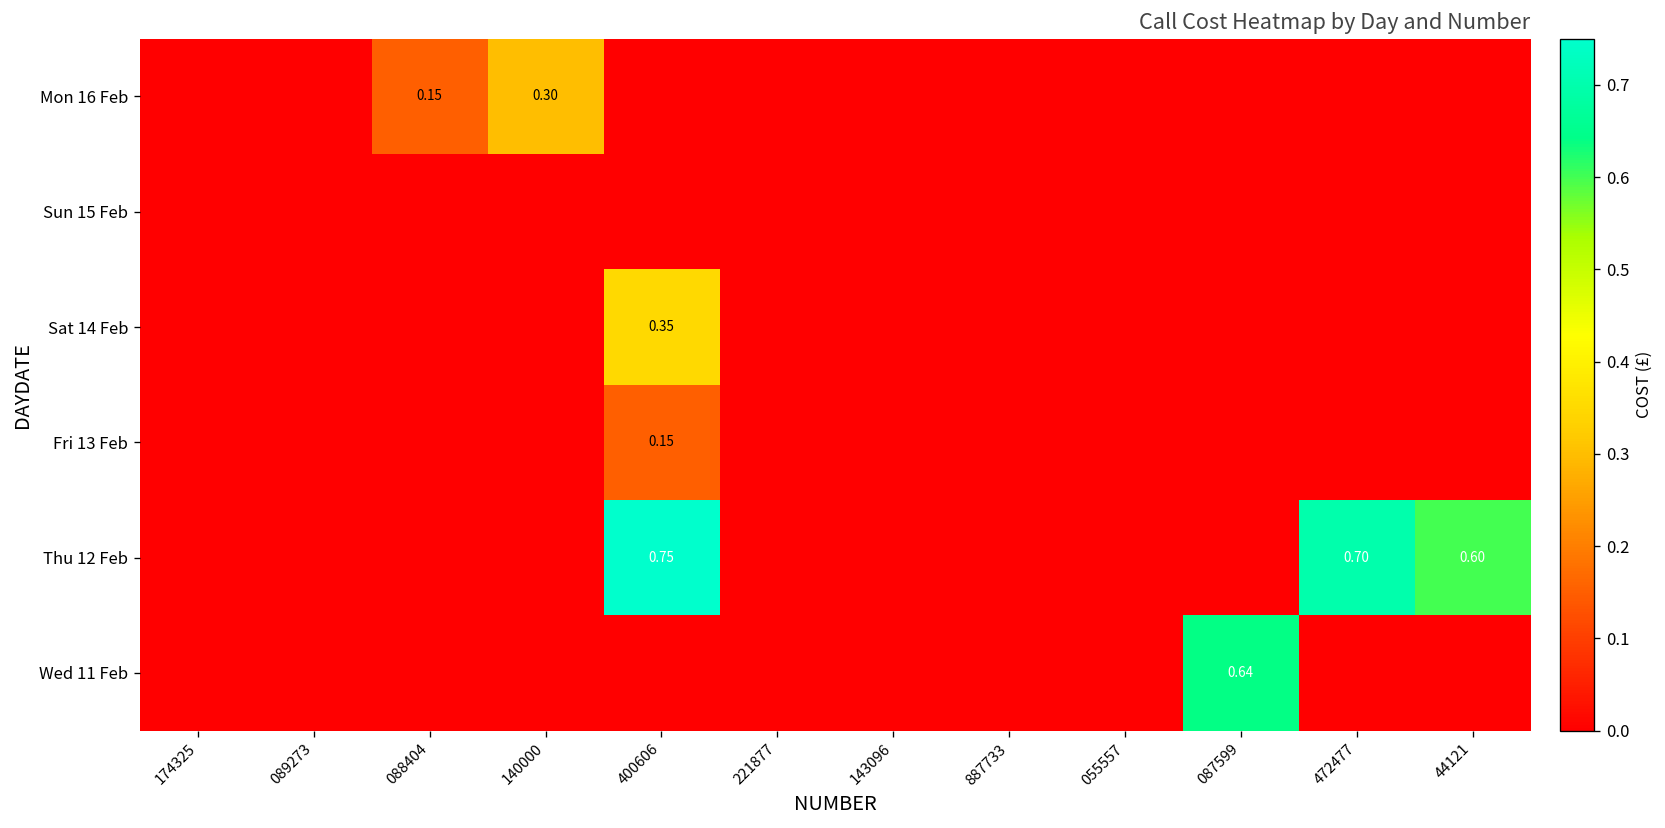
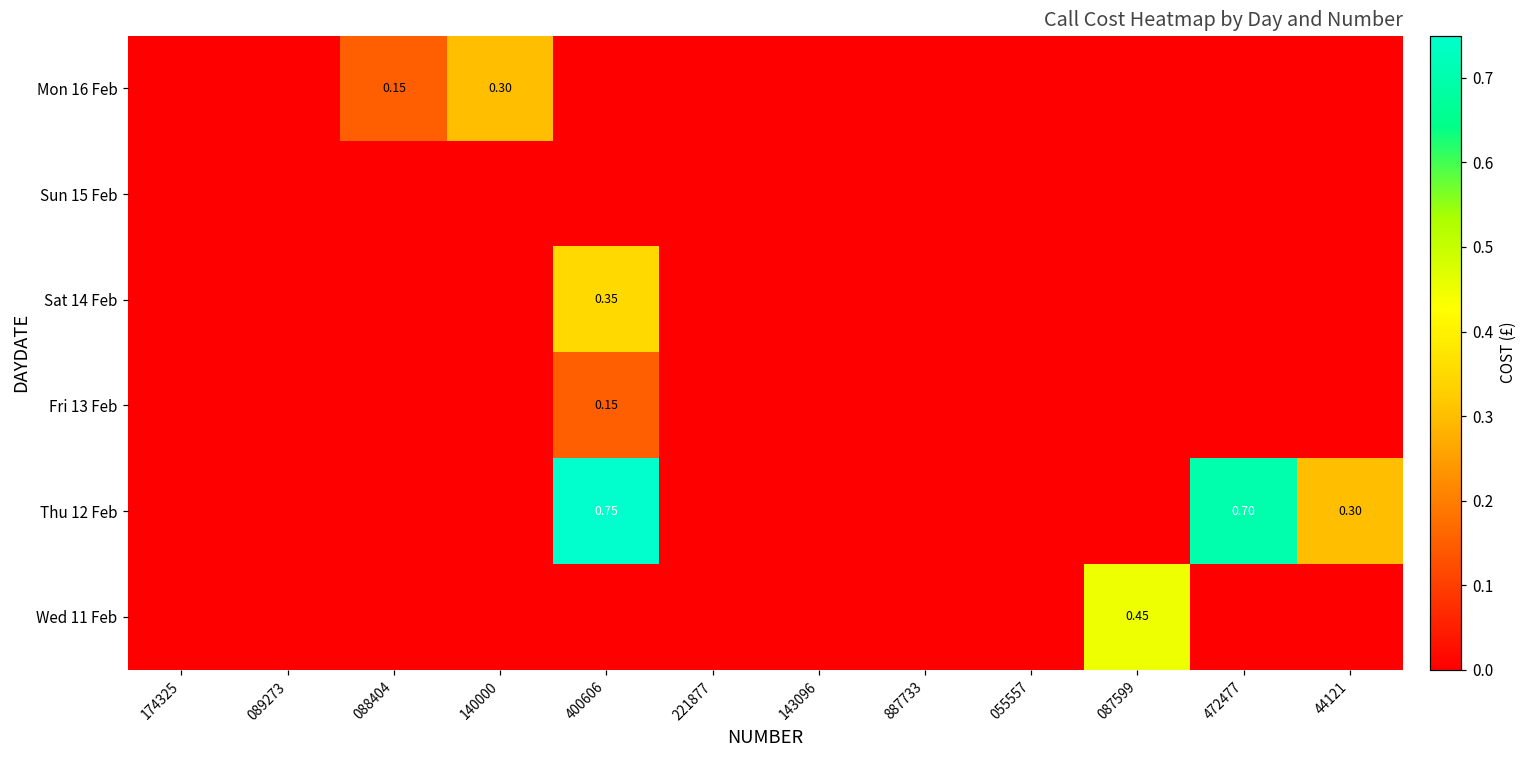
Thu 12 Feb, 44121: 0.60 -> 0.30
Wed 11 Feb, 087599: 0.64 -> 0.45
